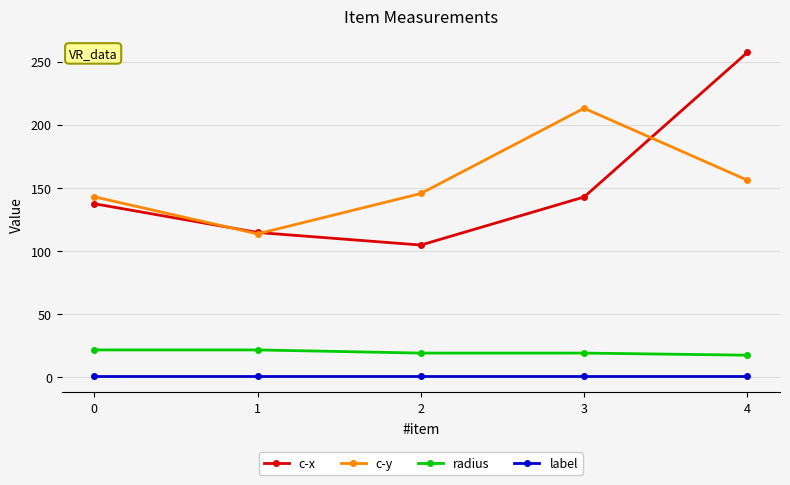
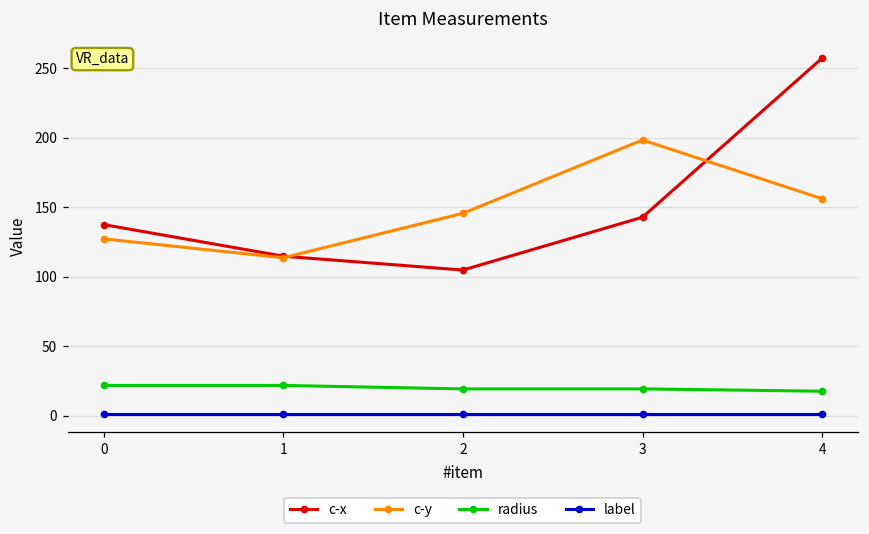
c-y, 0: 143 -> 127
c-y, 3: 213 -> 198
